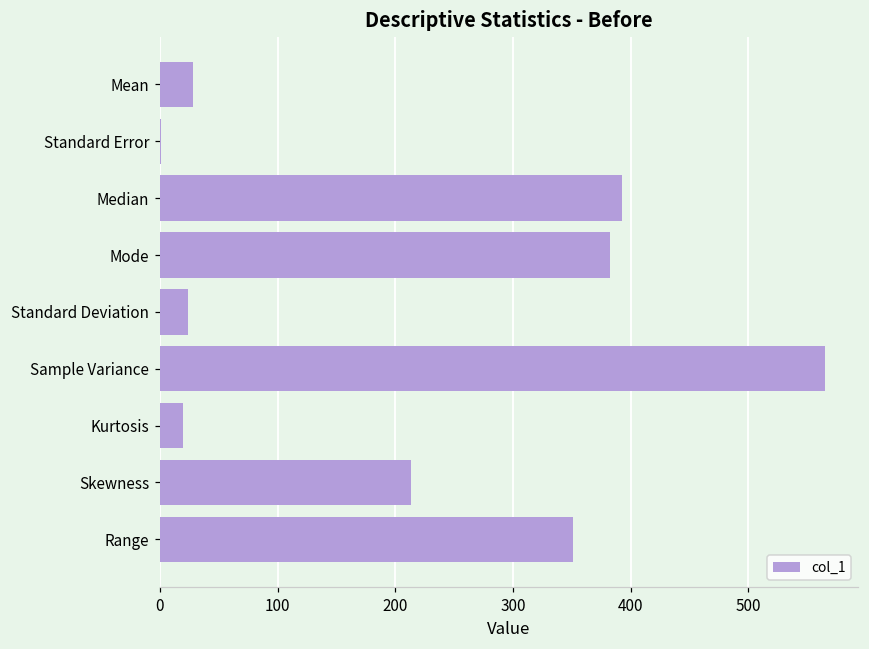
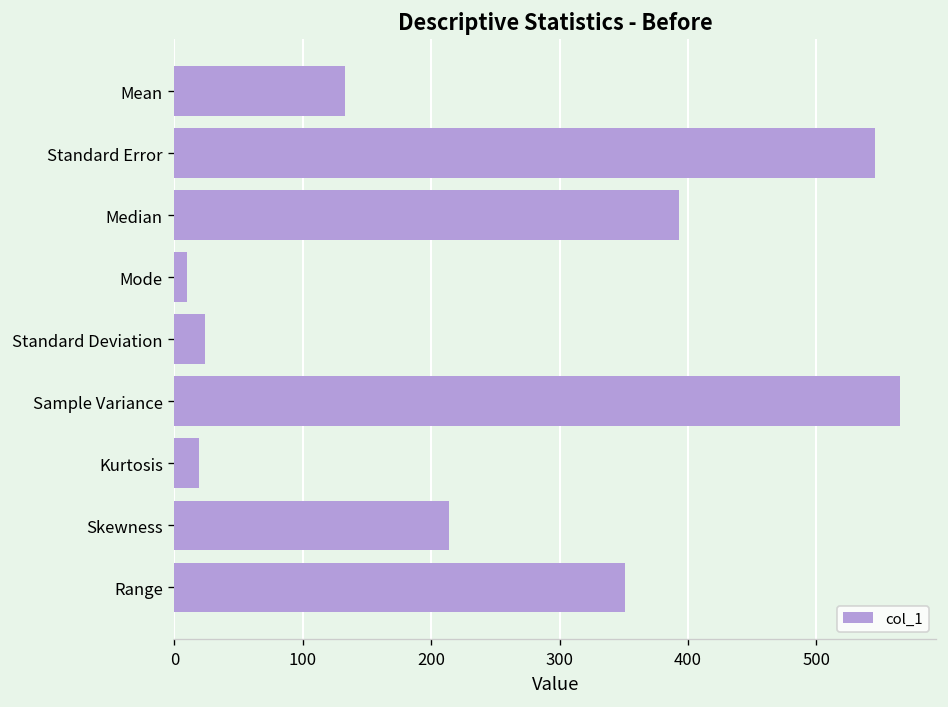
Mean: 28 -> 133
Standard Error: 1 -> 545
Mode: 383 -> 10
